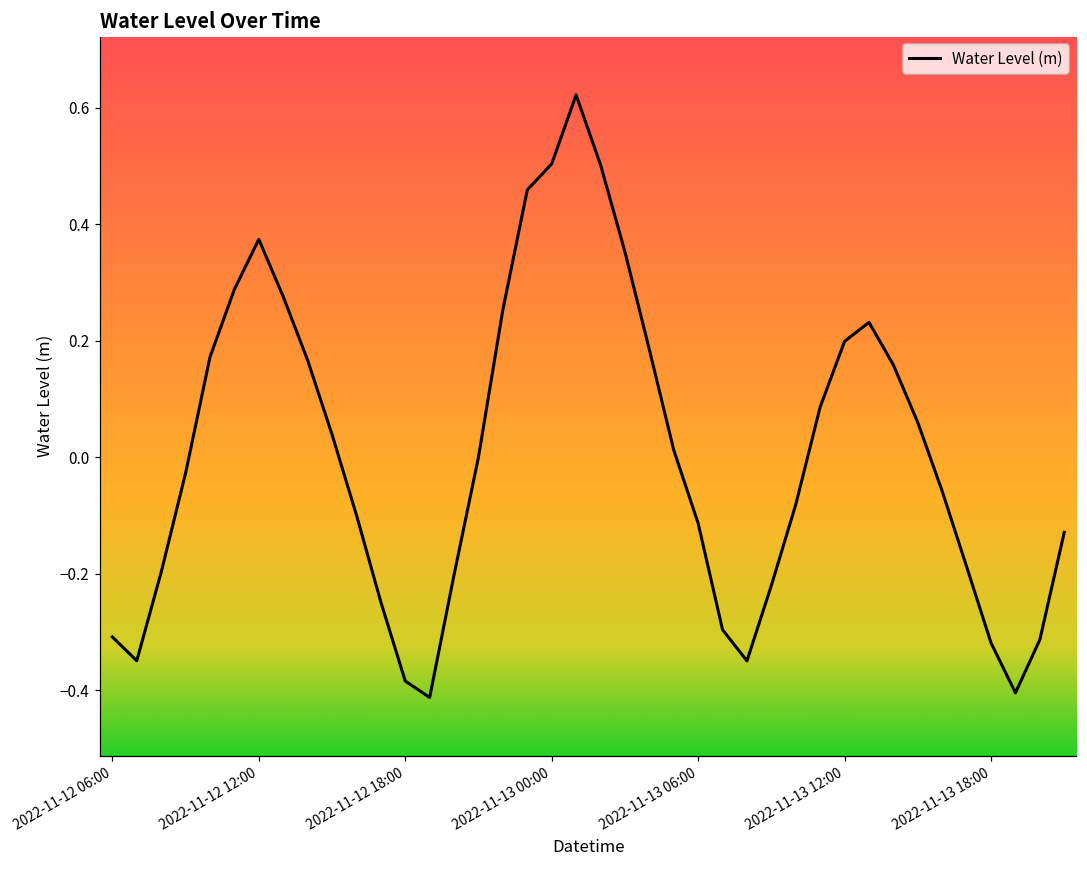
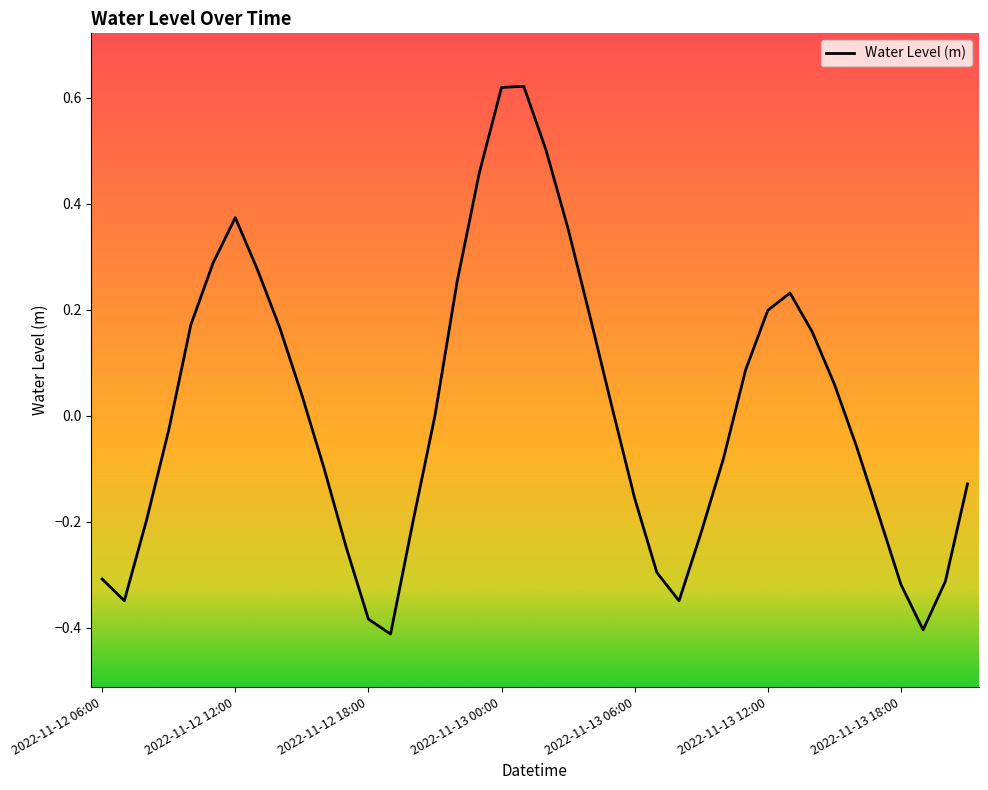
2022-11-13 00:00: 0.50 -> 0.62
2022-11-13 06:00: -0.11 -> -0.16
